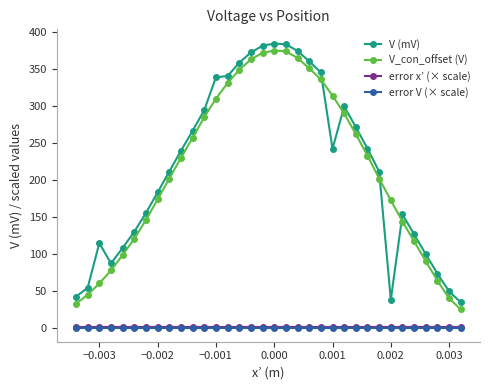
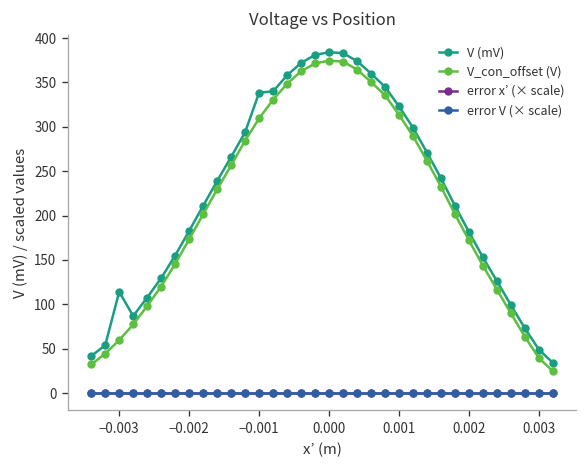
V (mV), 0.001: 240 -> 320
V (mV), 0.002: 40 -> 180
